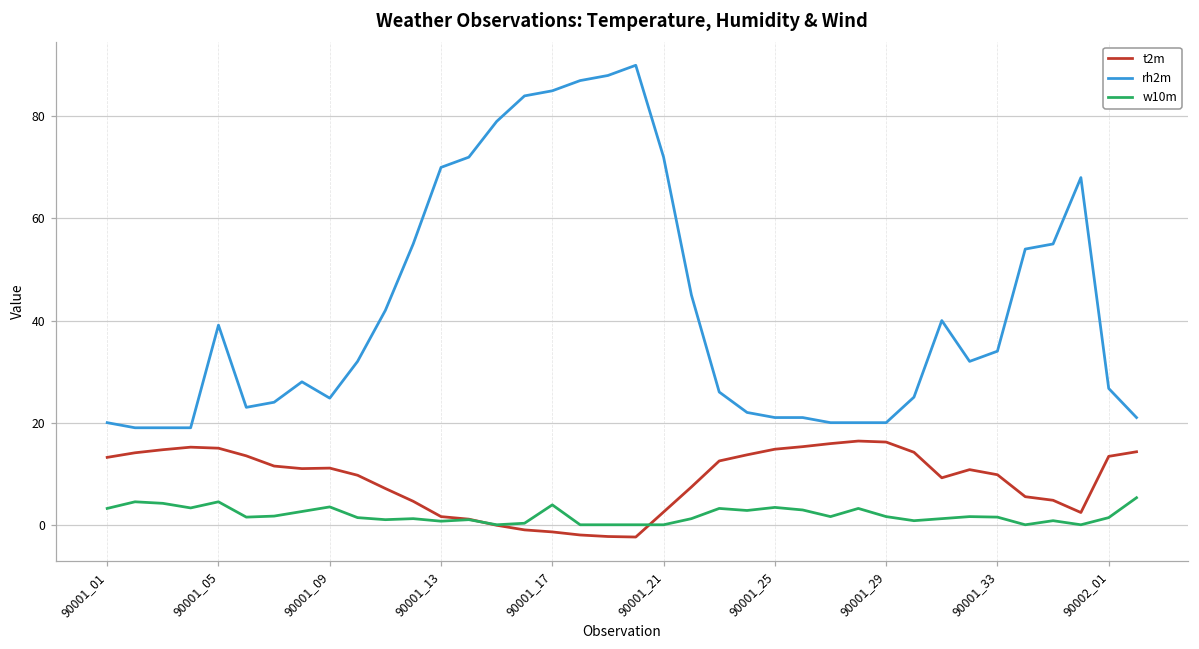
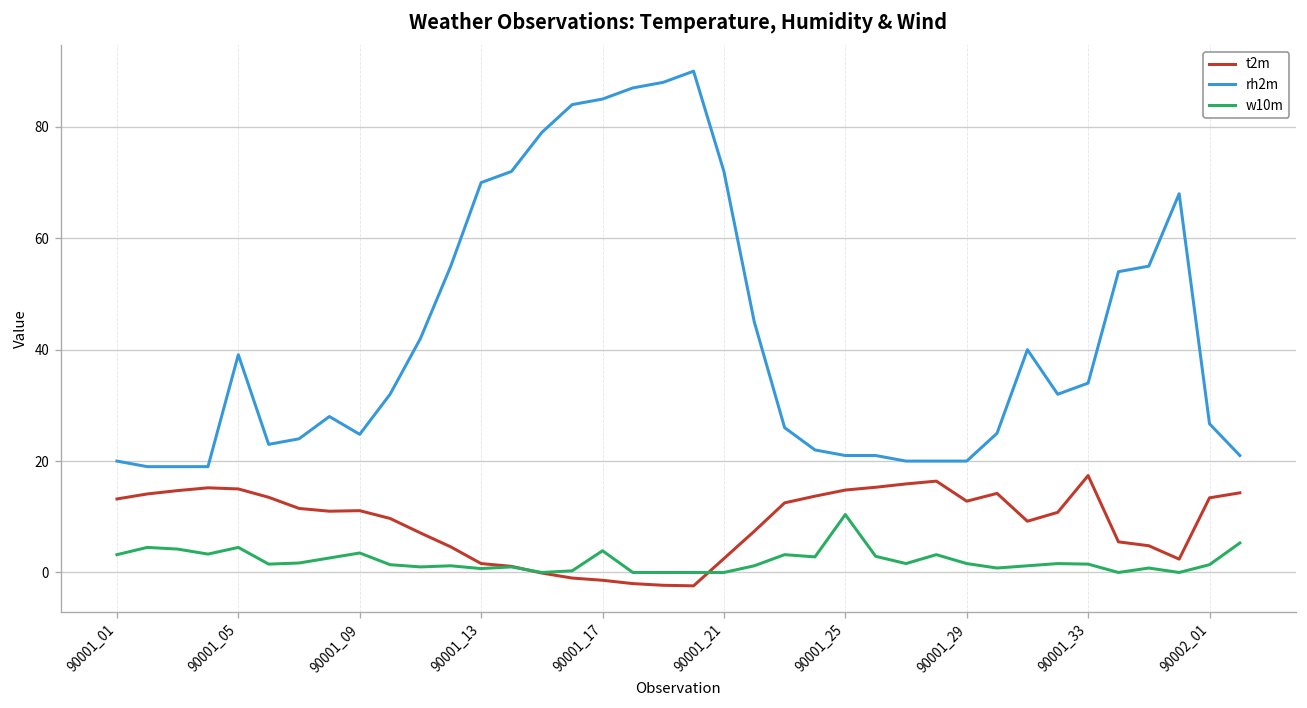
w10m, 90001_25: 3 -> 10
t2m, 90001_29: 16 -> 13
t2m, 90001_33: 10 -> 17
